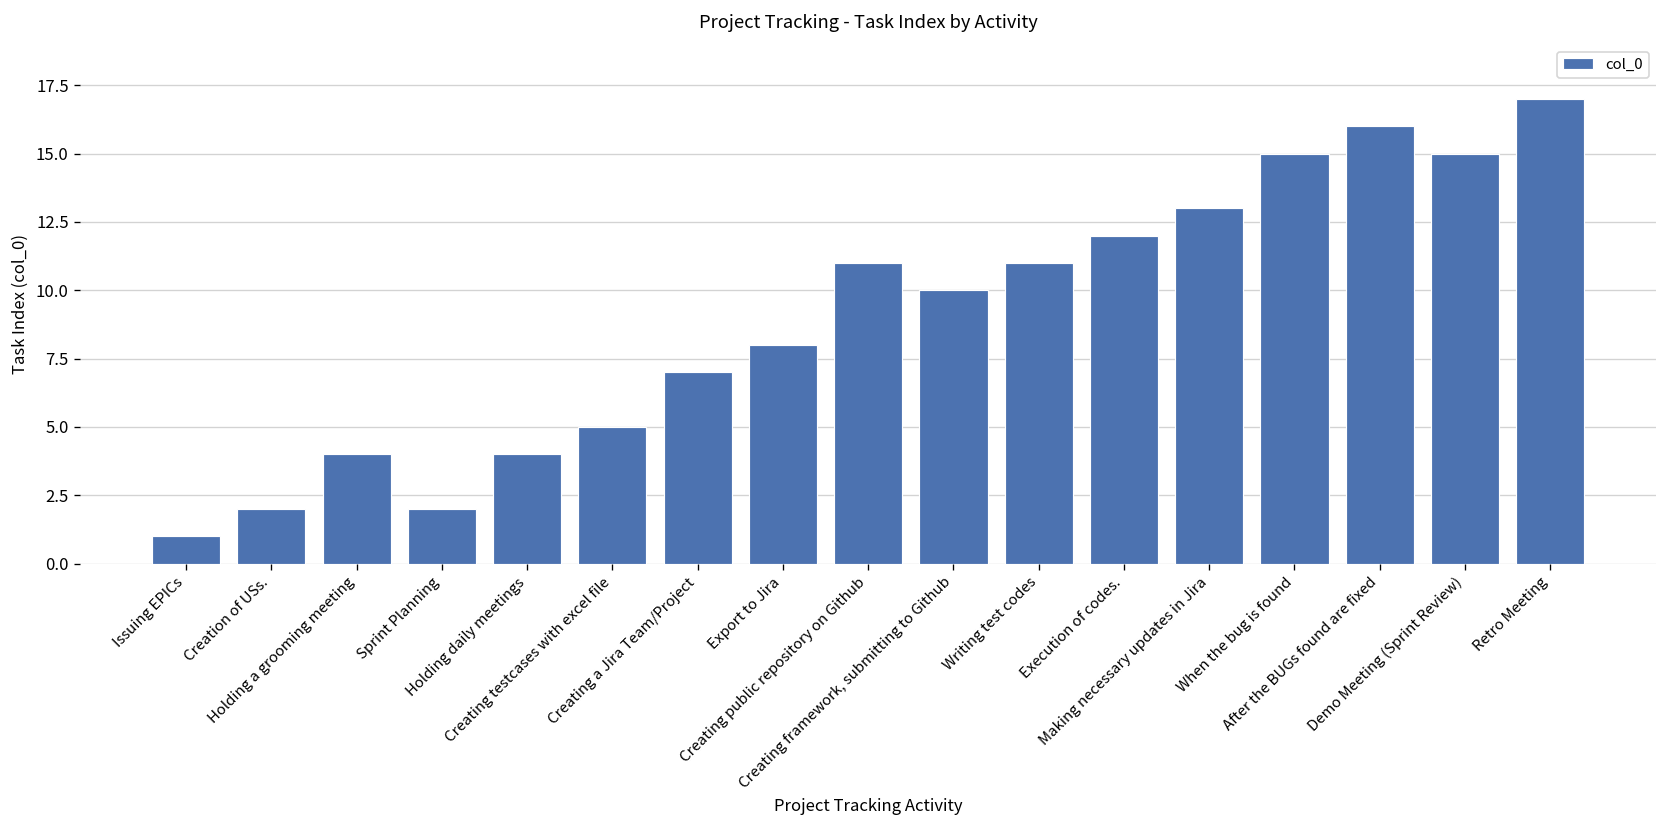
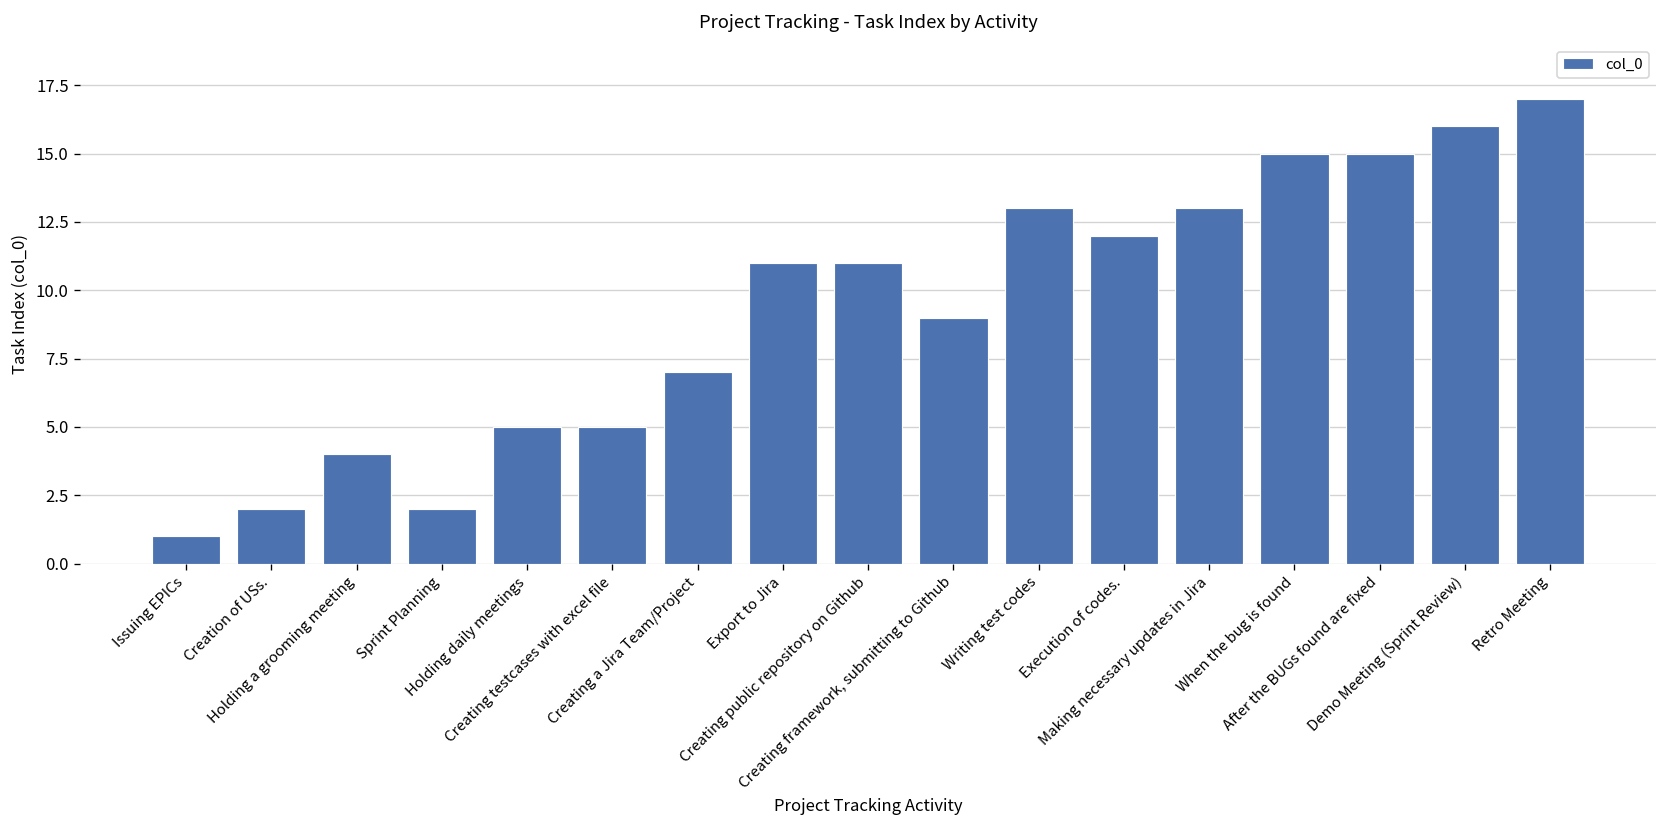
Holding daily meetings: 4 -> 5
Export to Jira: 8 -> 11
Creating framework, submitting to Github: 10 -> 9
Writing test codes: 11 -> 13
After the BUGs found are fixed: 16 -> 15
Demo Meeting (Sprint Review): 15 -> 16
